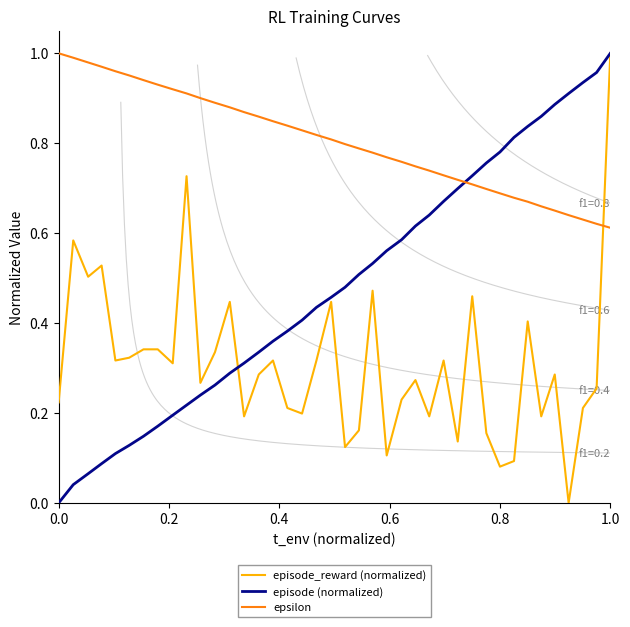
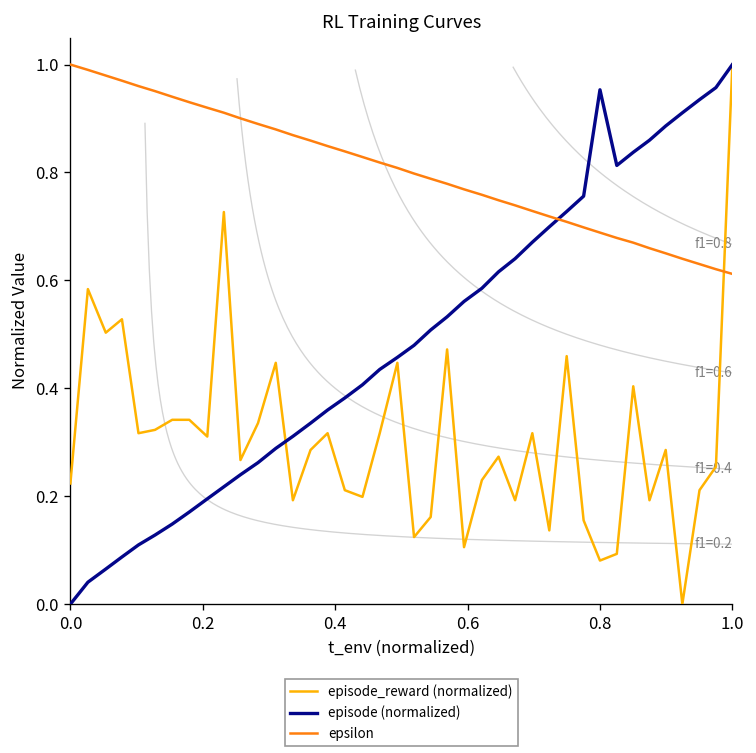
episode (normalized), 0.8: 0.78 -> 0.95
